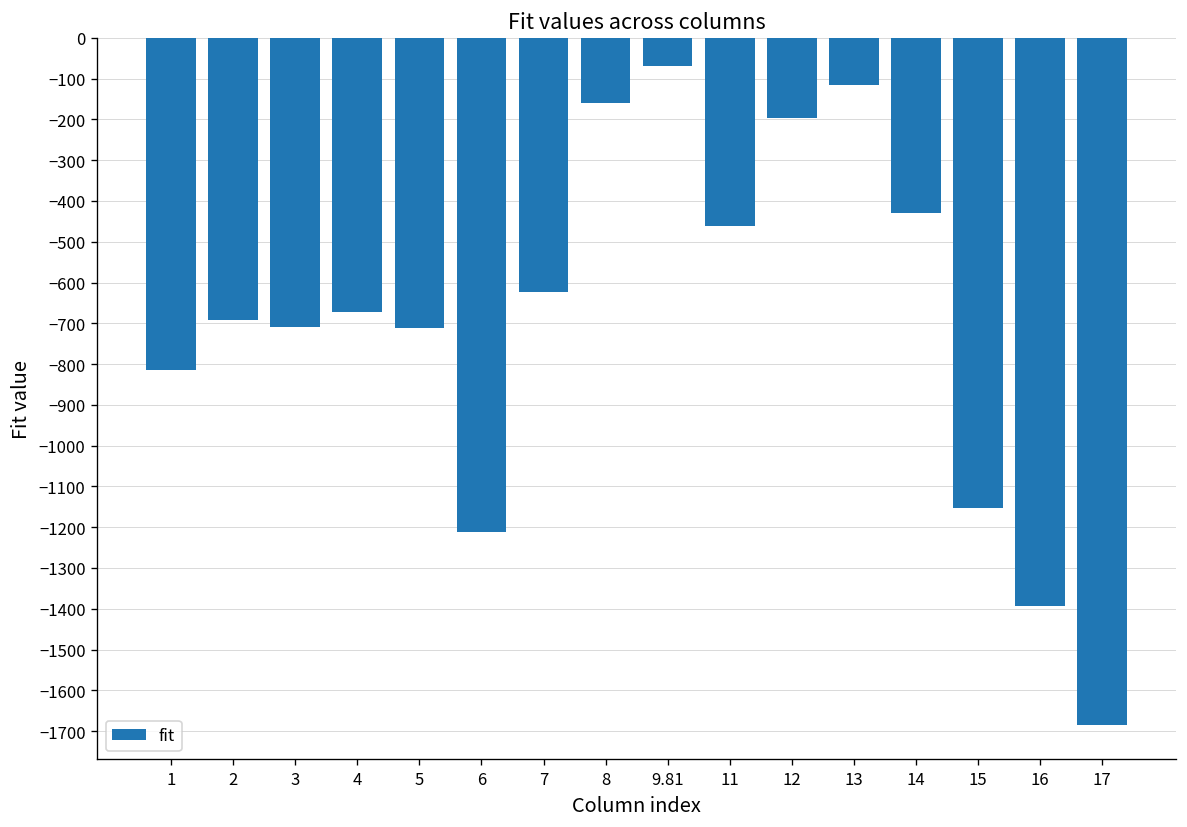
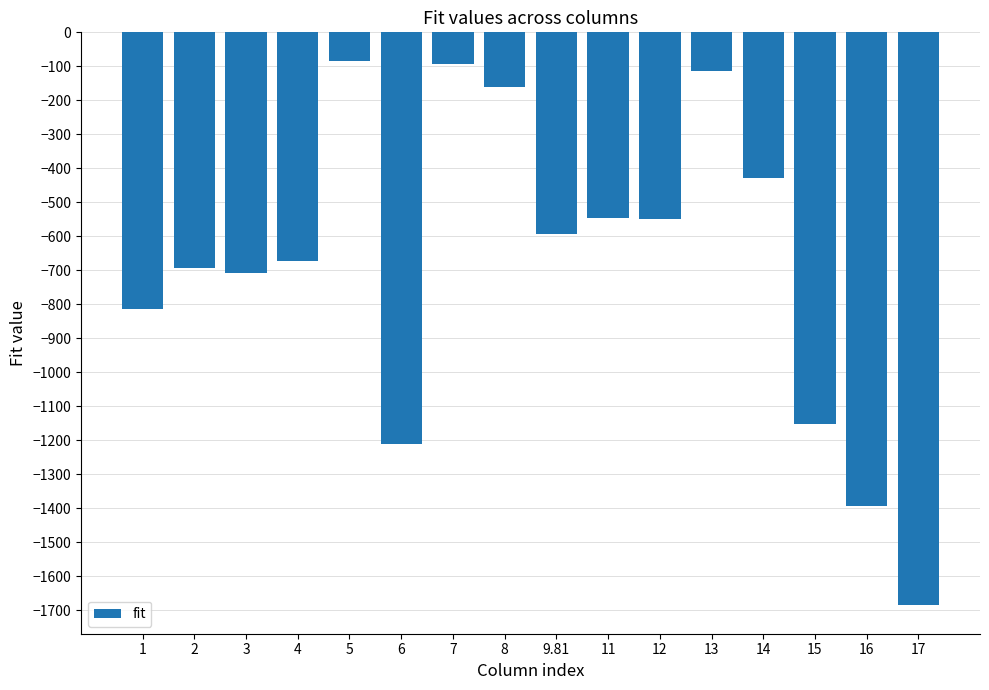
5: -710 -> -80
7: -620 -> -90
9.81: -70 -> -590
11: -460 -> -550
12: -200 -> -550
